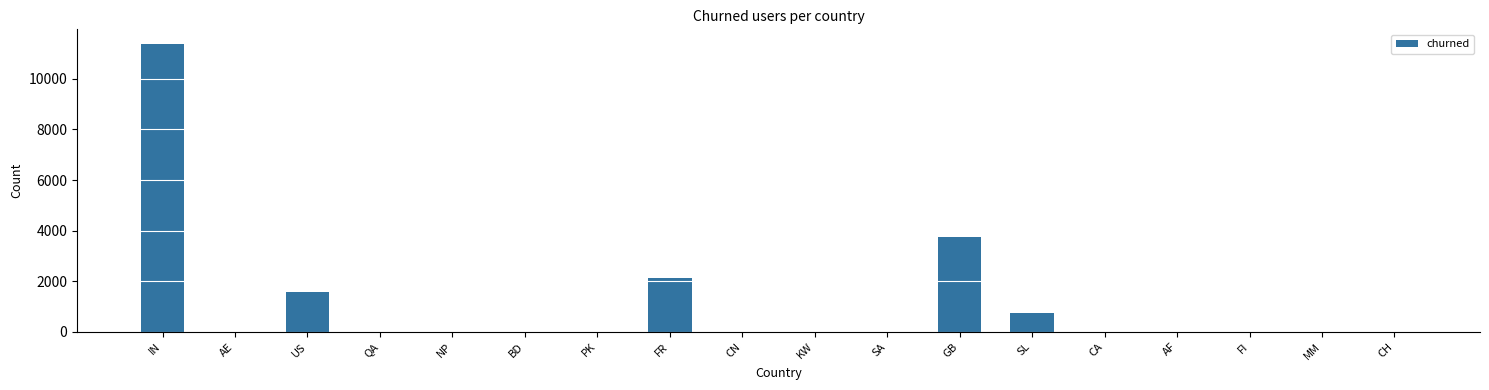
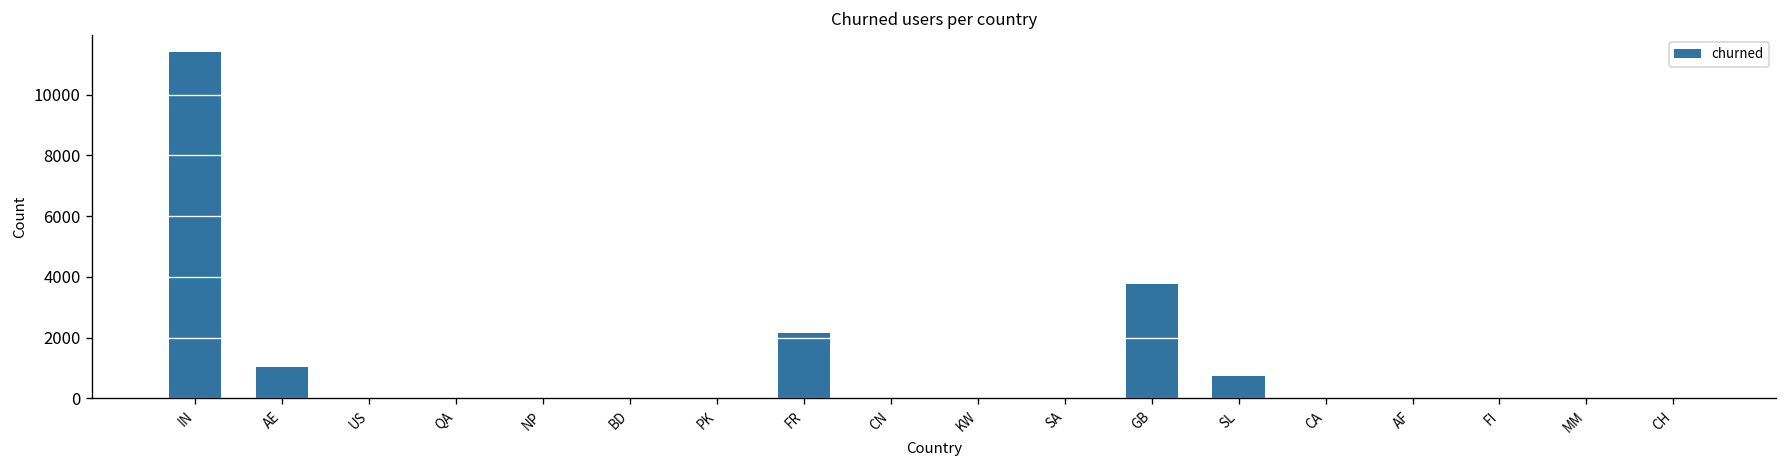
AE: 0 -> 1000
US: 1600 -> 0
